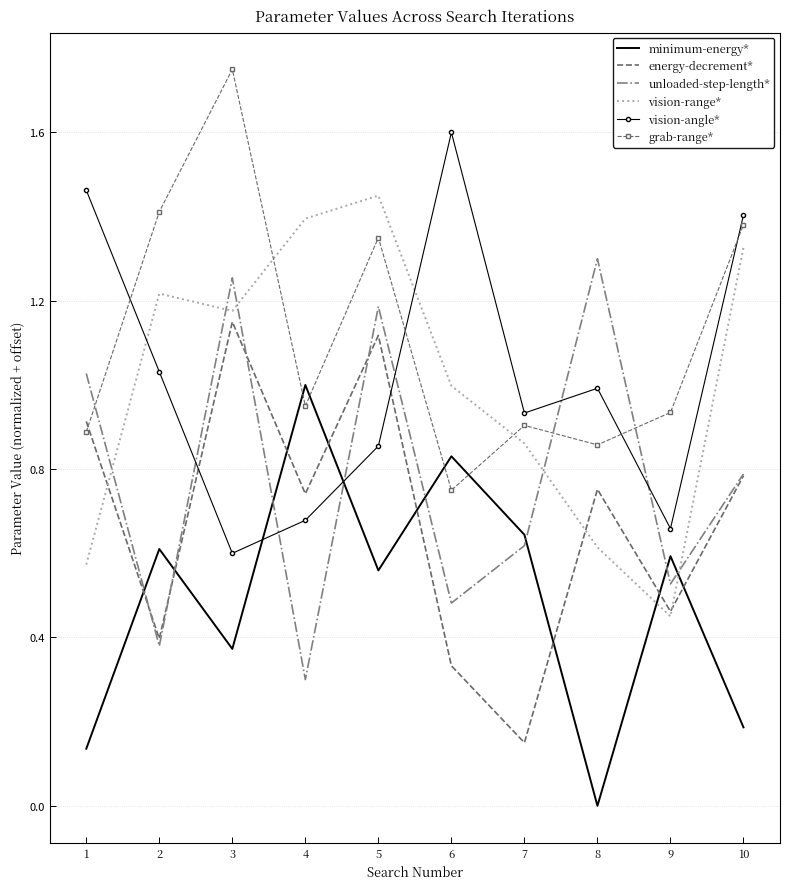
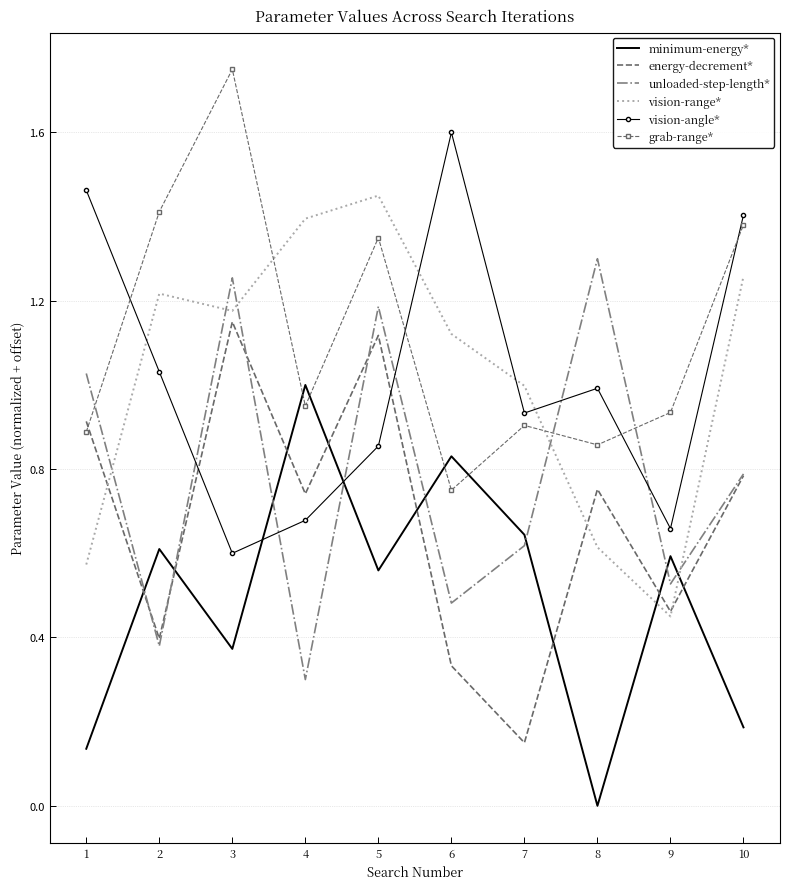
vision-range*, 6: 1.00 -> 1.12
vision-range*, 7: 0.86 -> 1.00
vision-range*, 10: 1.33 -> 1.26
